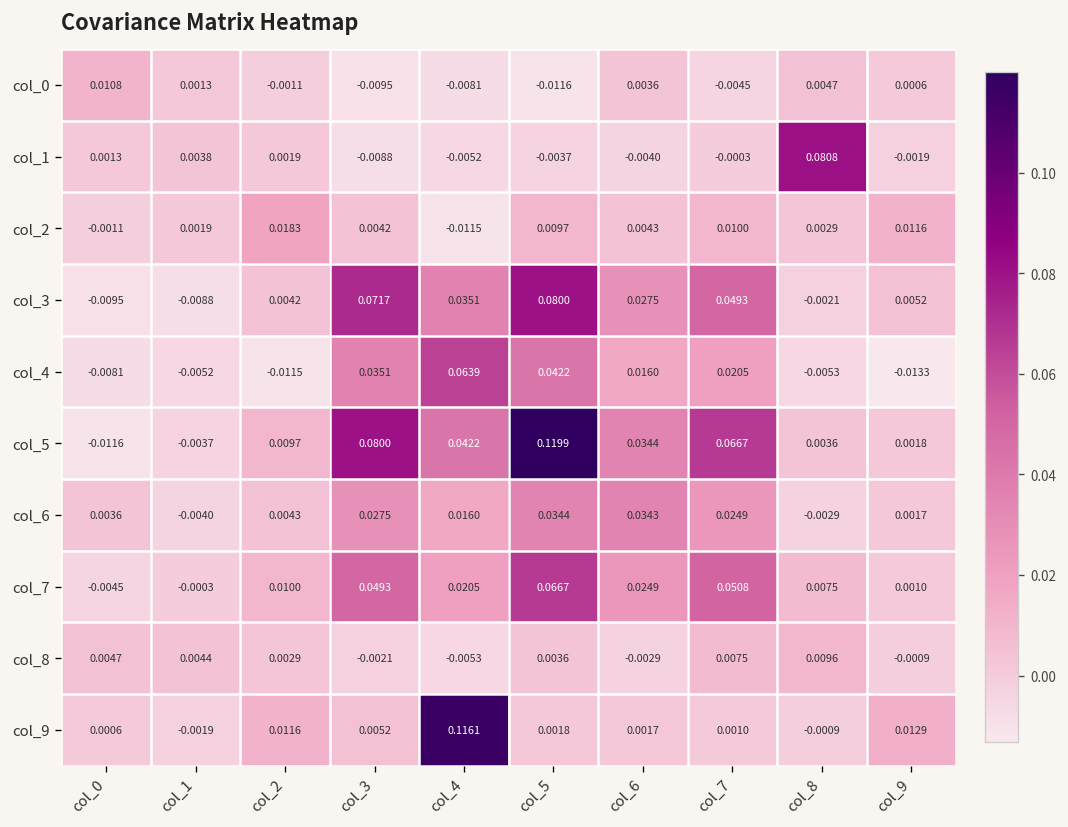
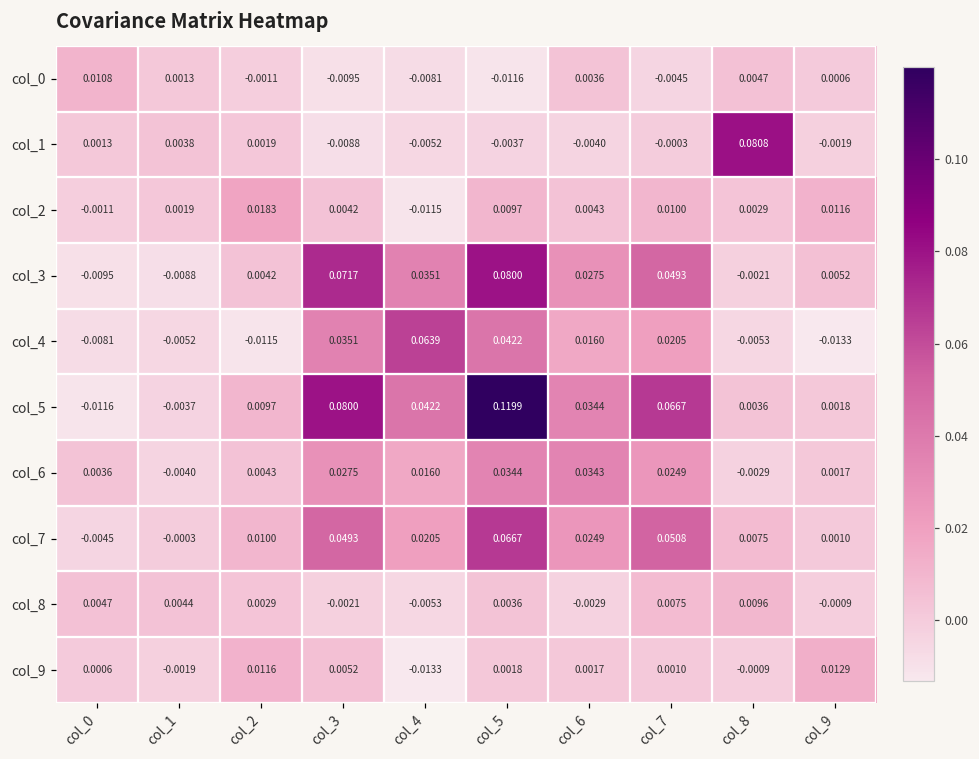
col_9, col_4: 0.1161 -> -0.0133
